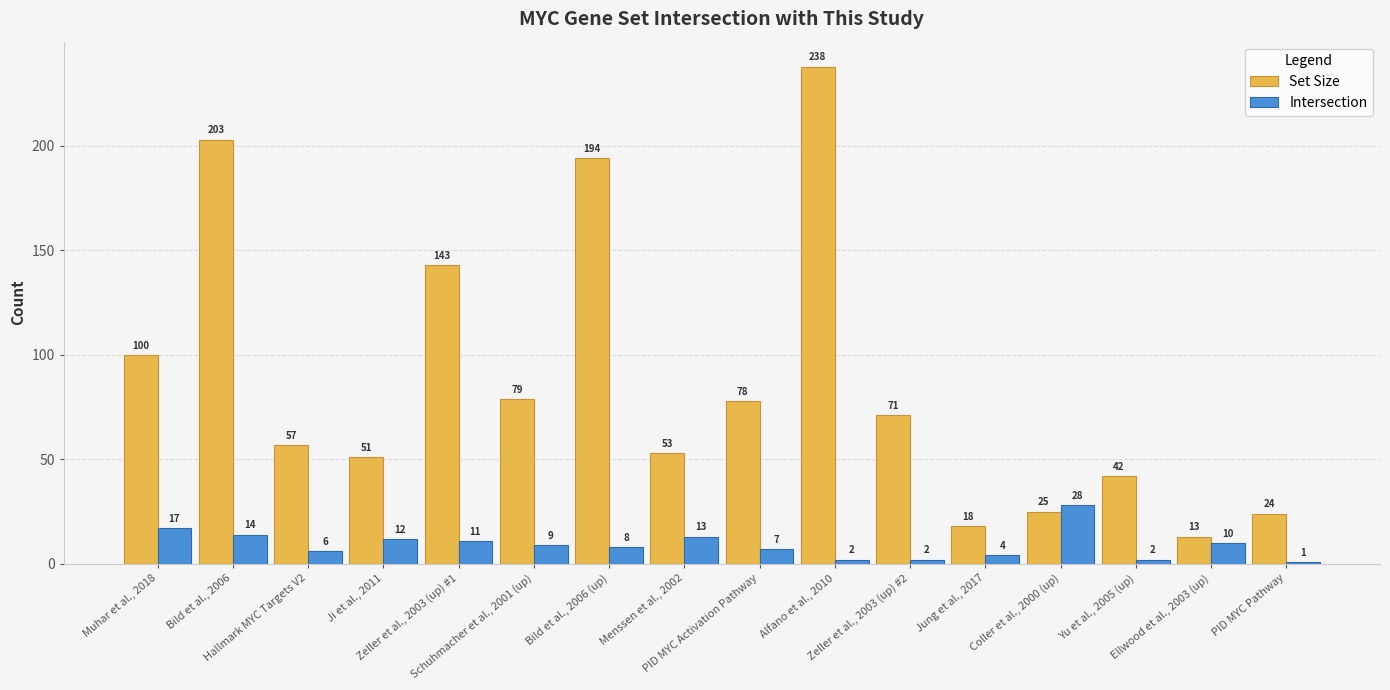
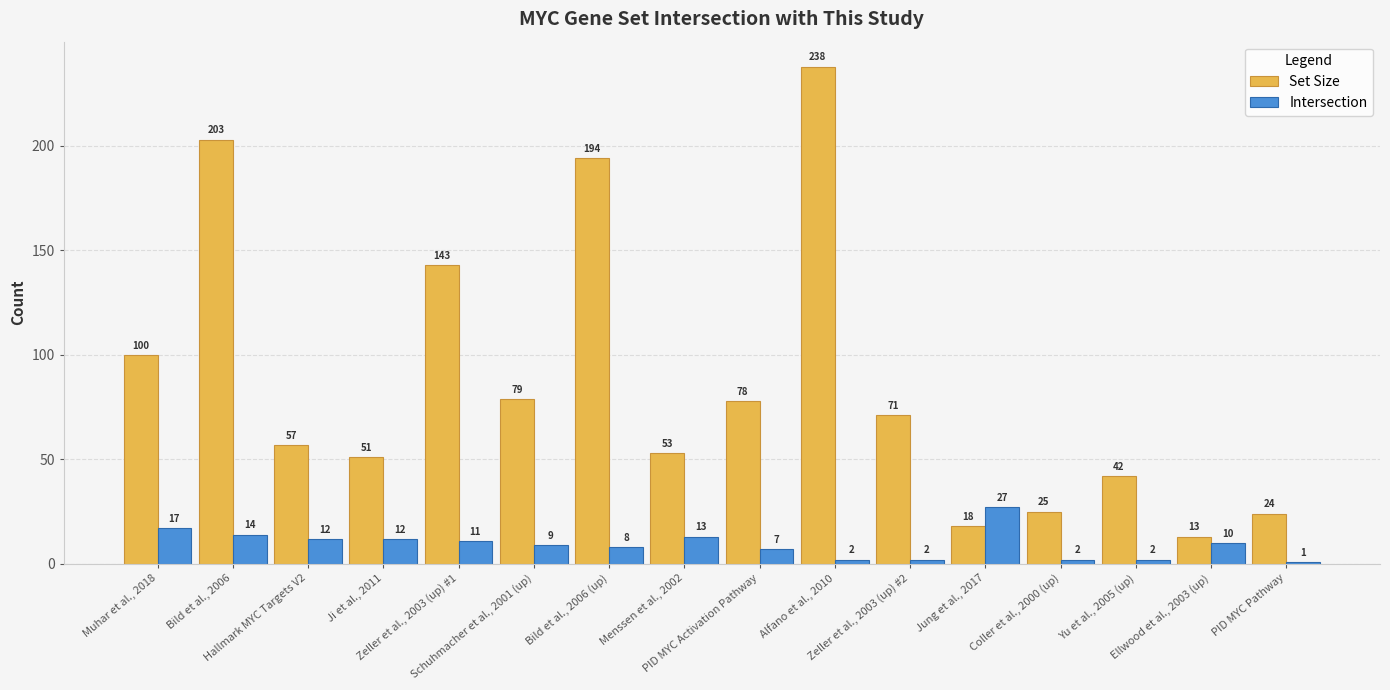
Intersection, Hallmark MYC Targets V2: 6 -> 12
Intersection, Jung et al., 2017: 4 -> 27
Intersection, Coller et al., 2000 (up): 28 -> 2
